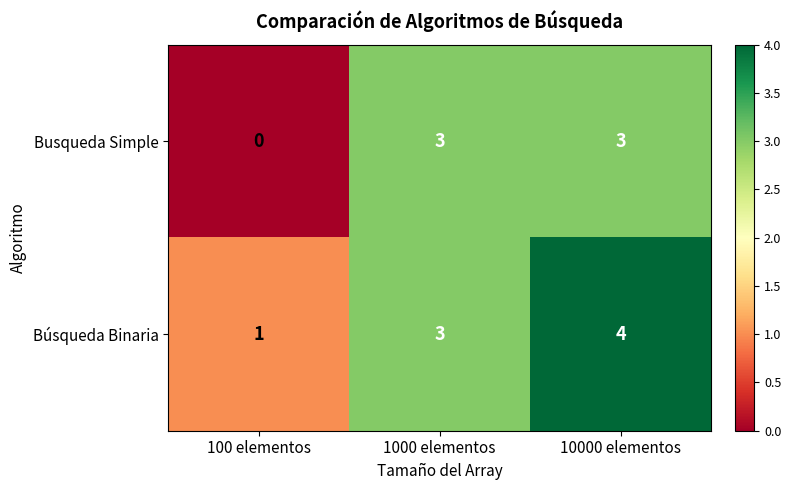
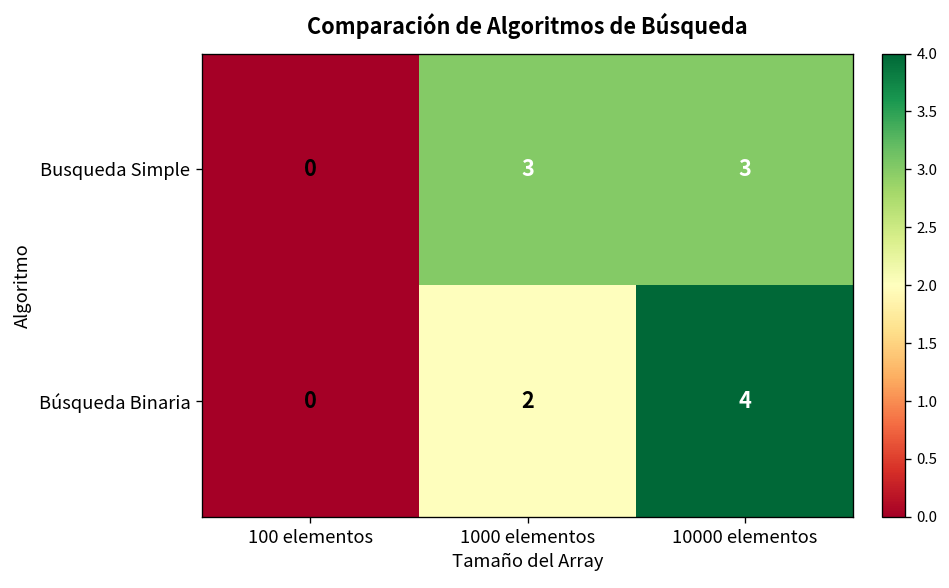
Búsqueda Binaria, 100 elementos: 1 -> 0
Búsqueda Binaria, 1000 elementos: 3 -> 2
